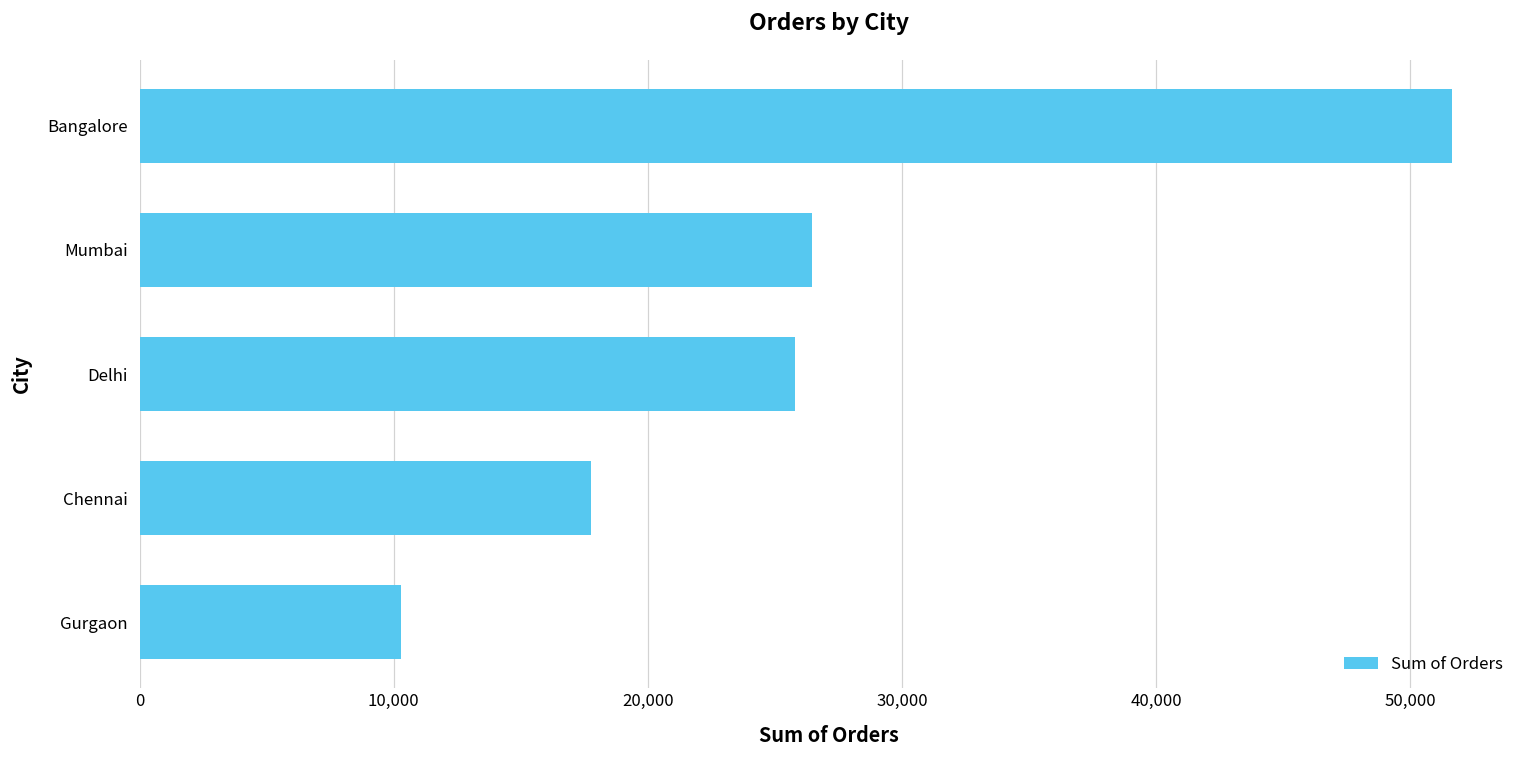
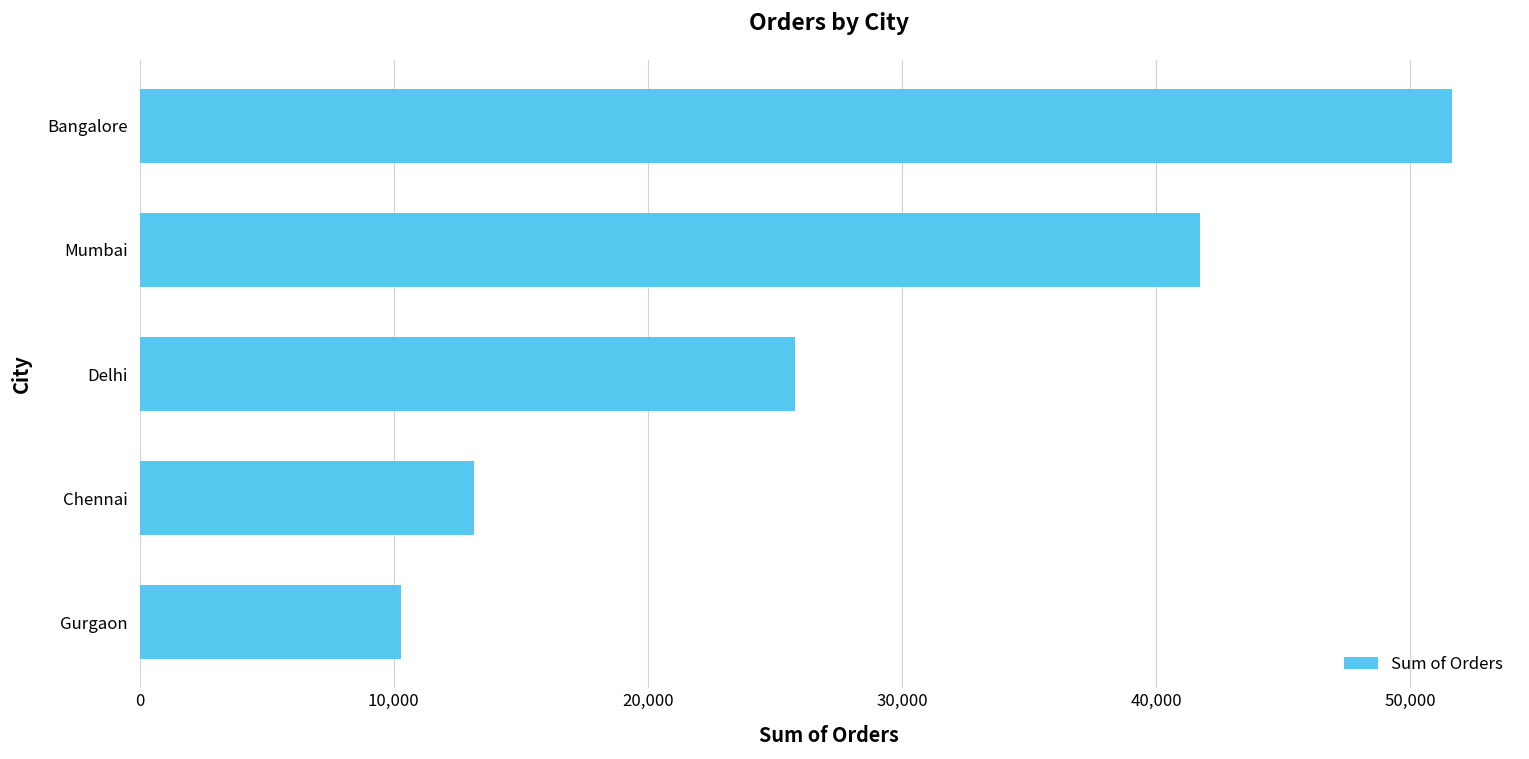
Mumbai: 26,400 -> 41,700
Chennai: 17,700 -> 13,200
